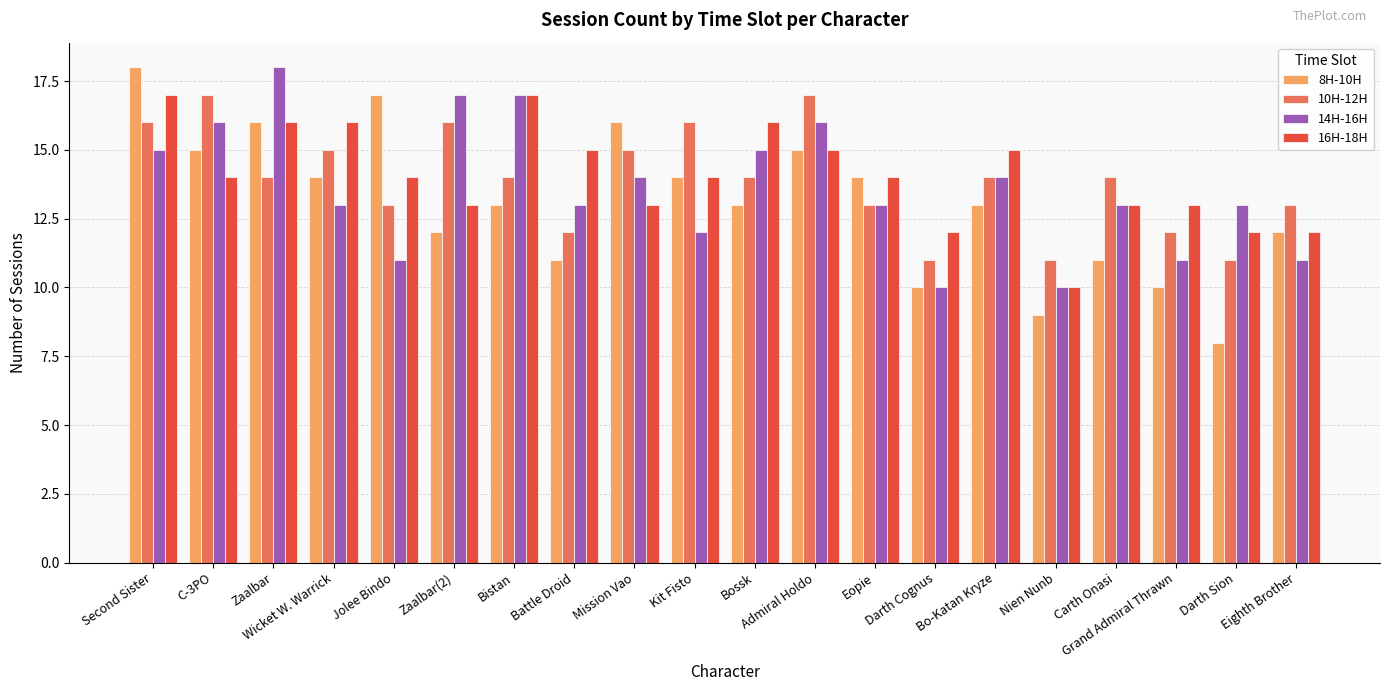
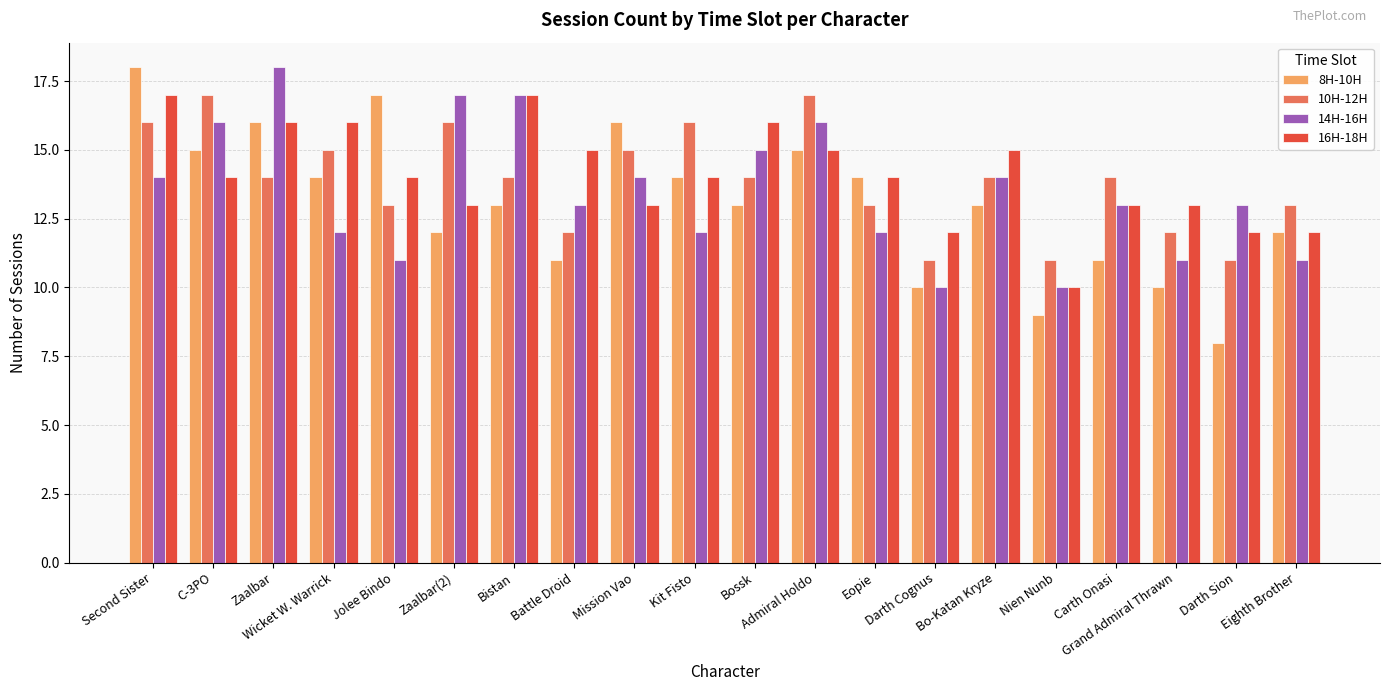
14H-16H, Second Sister: 15 -> 14
14H-16H, Wicket W. Warrick: 13 -> 12
14H-16H, Eopie: 13 -> 12
